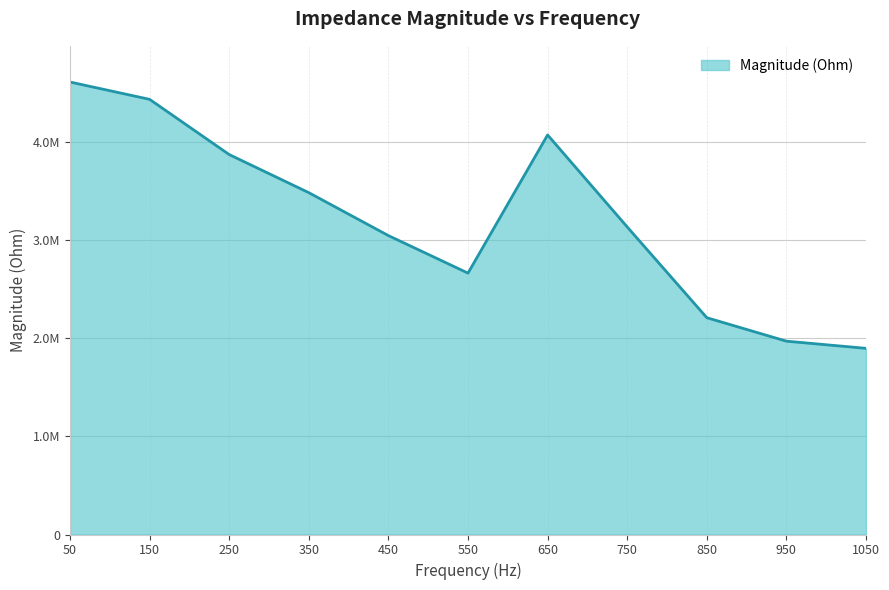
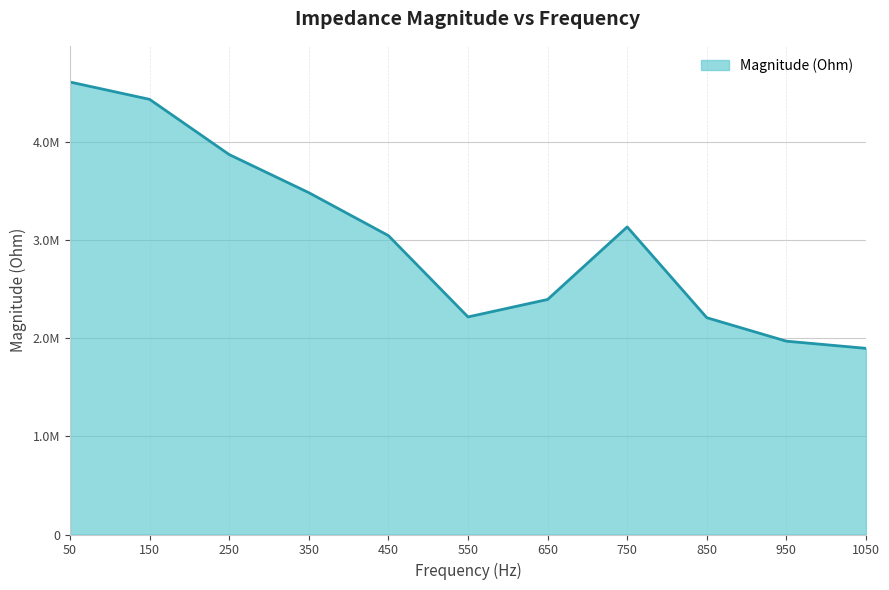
550: 2700000 -> 2200000
650: 4100000 -> 2400000
